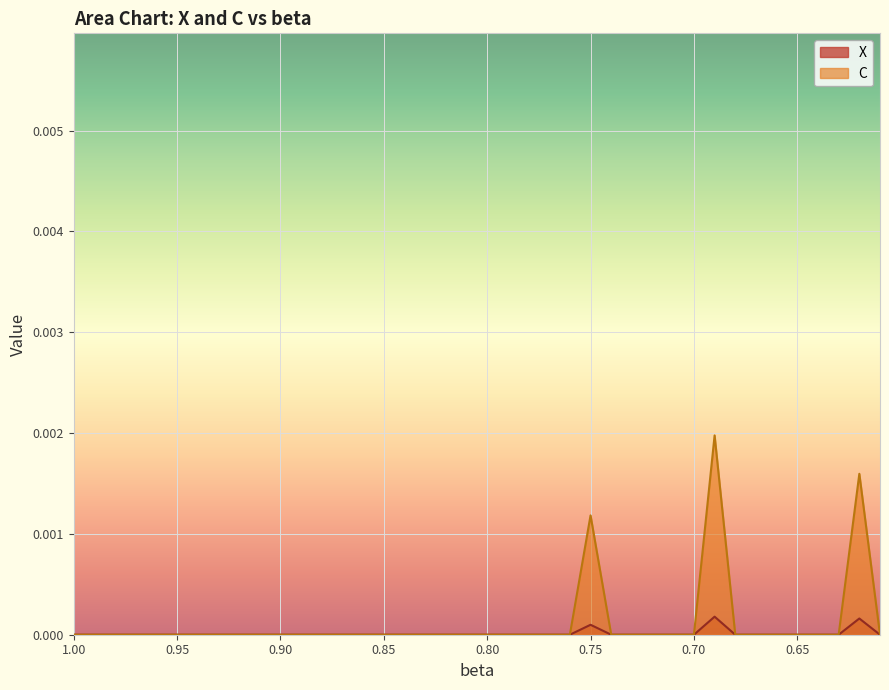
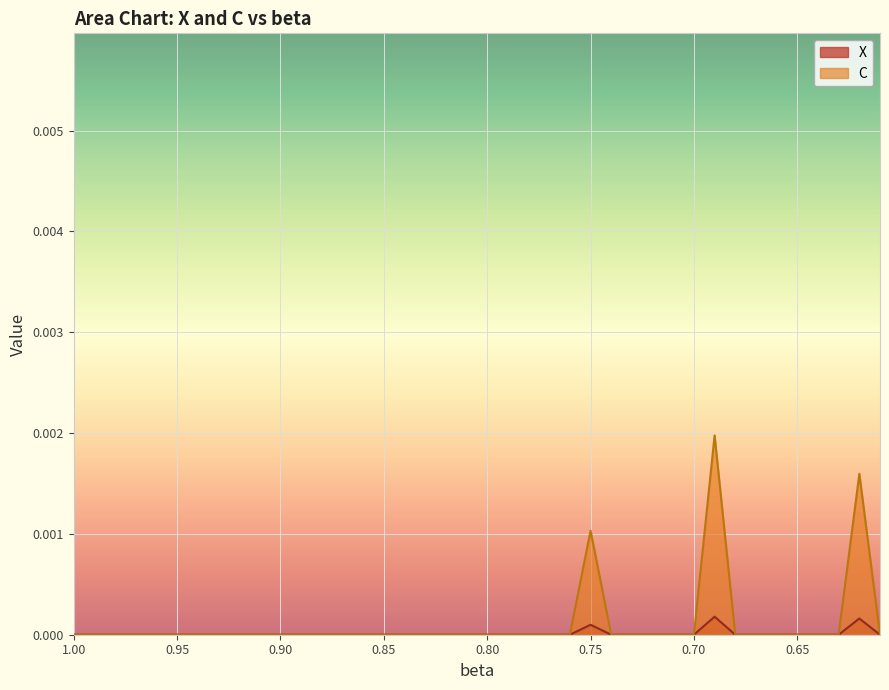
C, 0.75: 0.00118 -> 0.00103
